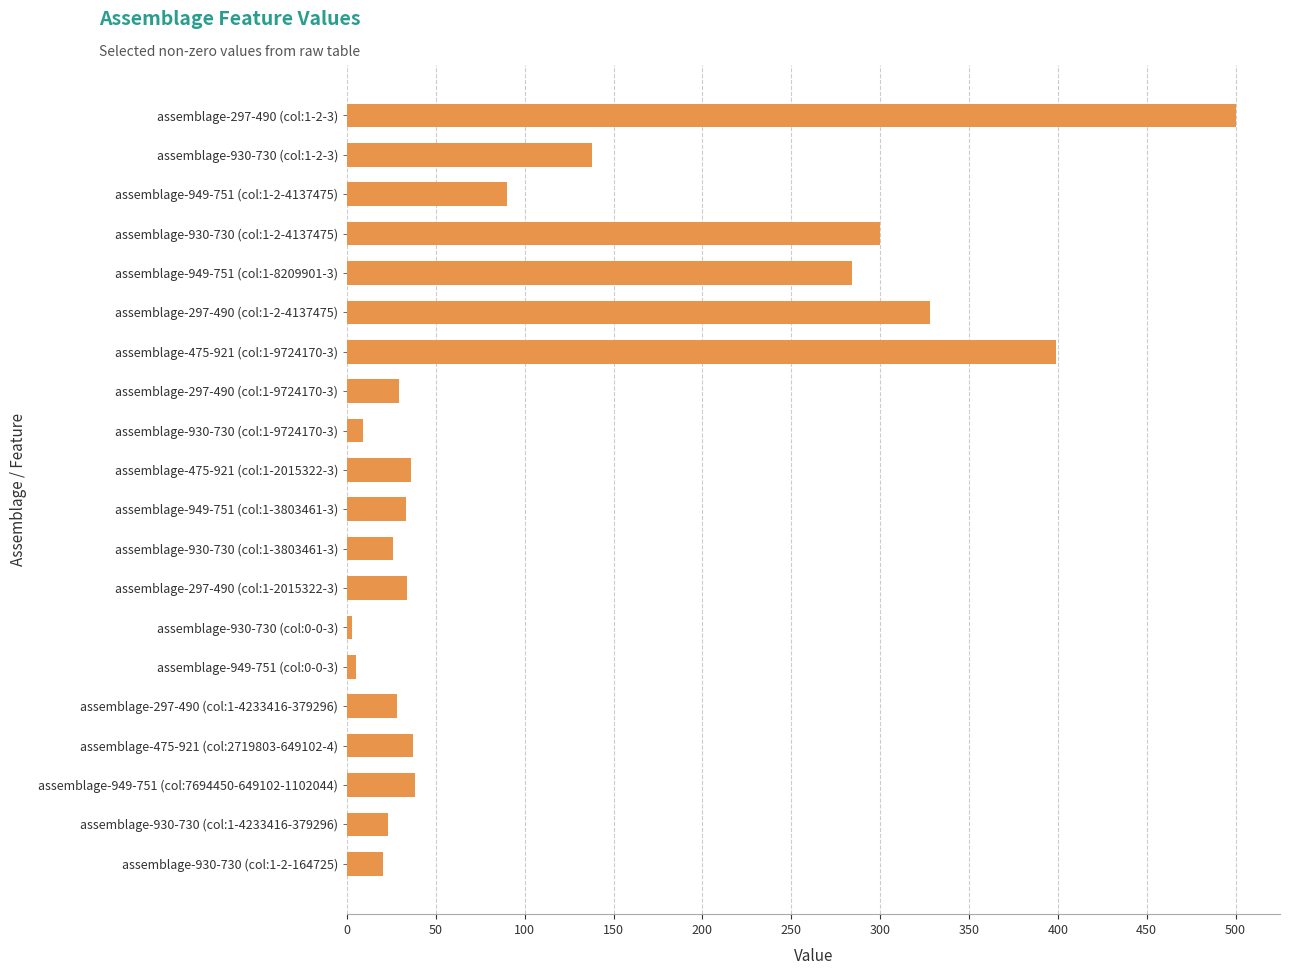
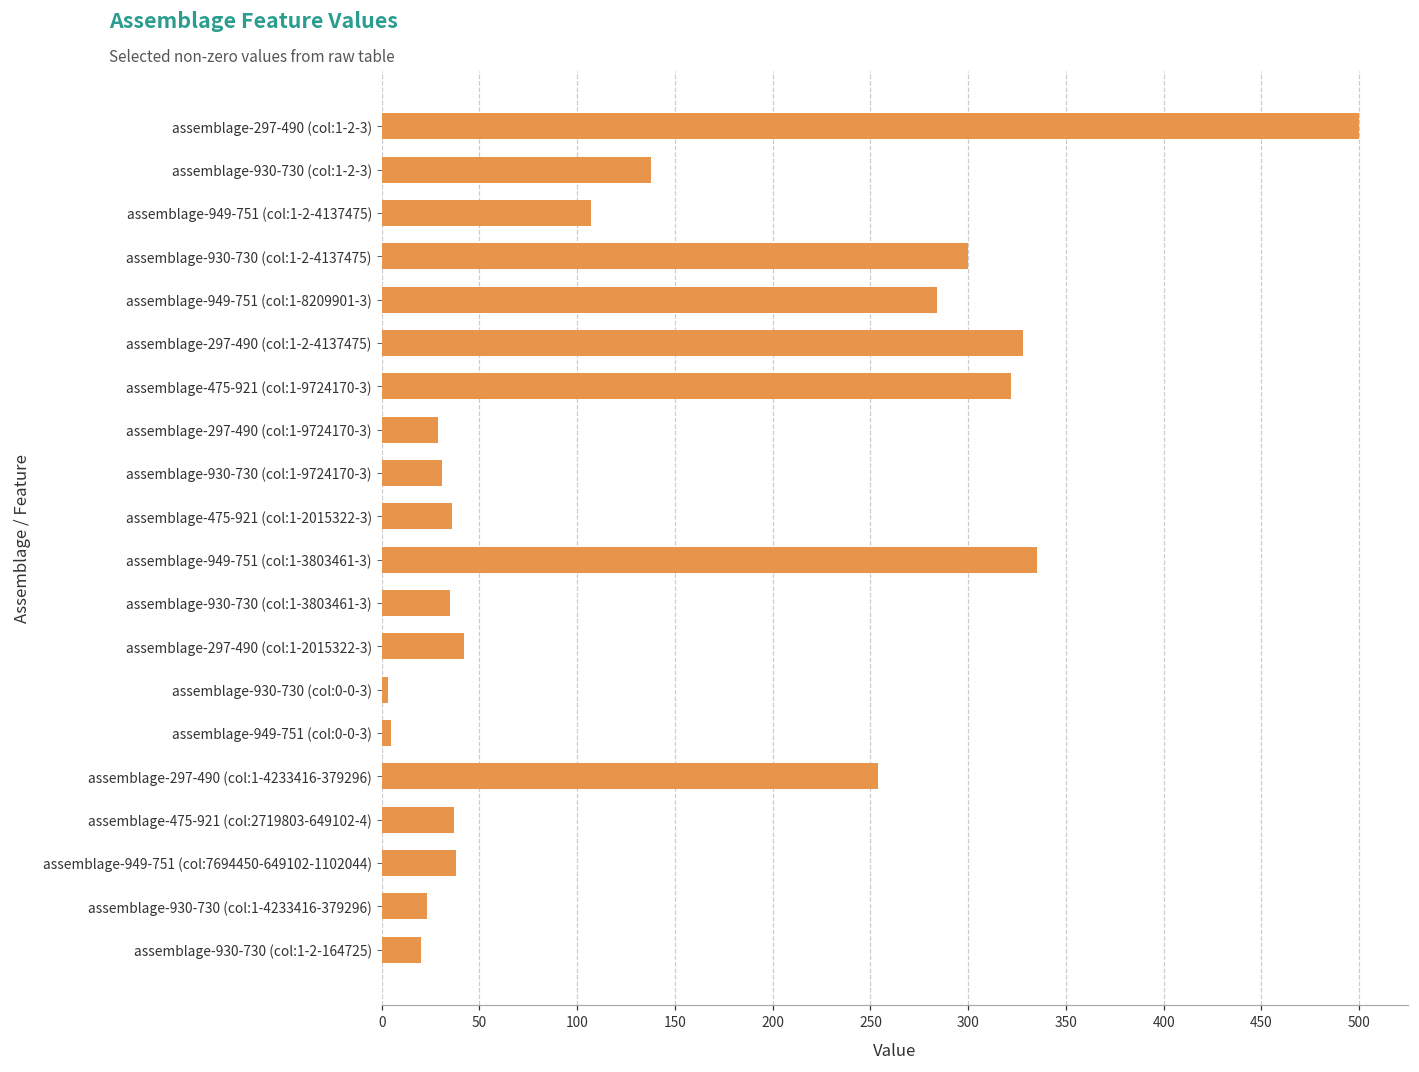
assemblage-949-751 (col:1-2-4137475): 90 -> 107
assemblage-475-921 (col:1-9724170-3): 399 -> 322
assemblage-930-730 (col:1-9724170-3): 9 -> 31
assemblage-949-751 (col:1-3803461-3): 33 -> 335
assemblage-930-730 (col:1-3803461-3): 26 -> 35
assemblage-297-490 (col:1-2015322-3): 34 -> 42
assemblage-297-490 (col:1-4233416-379296): 28 -> 254
